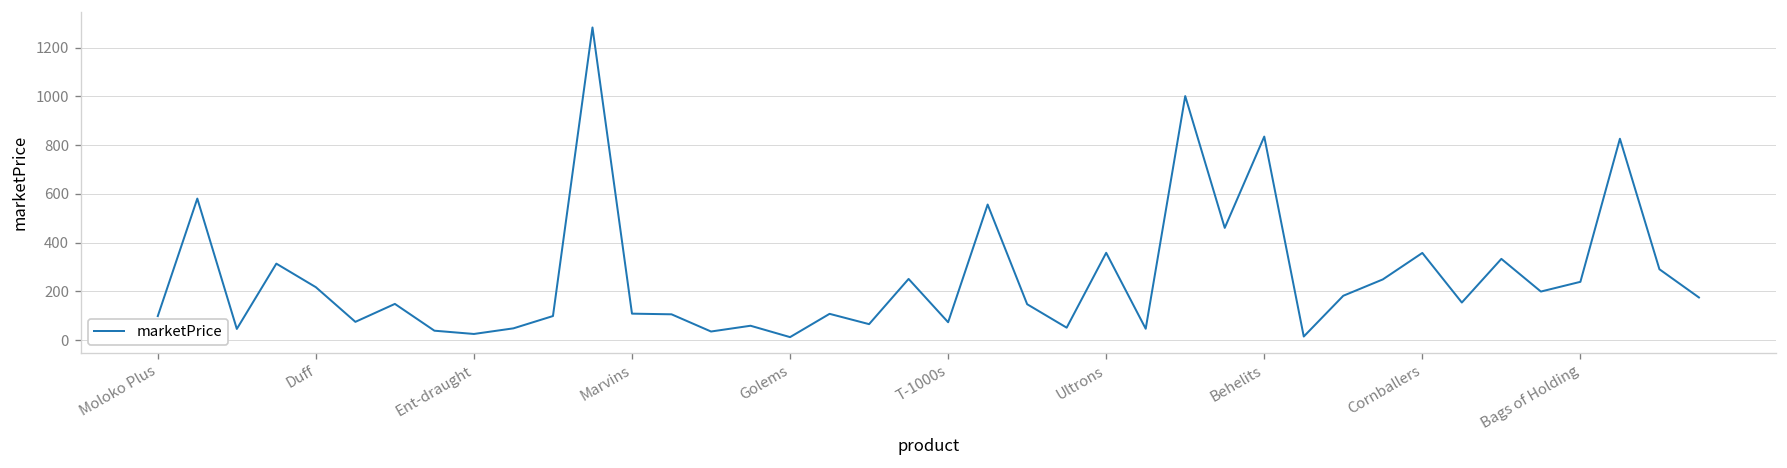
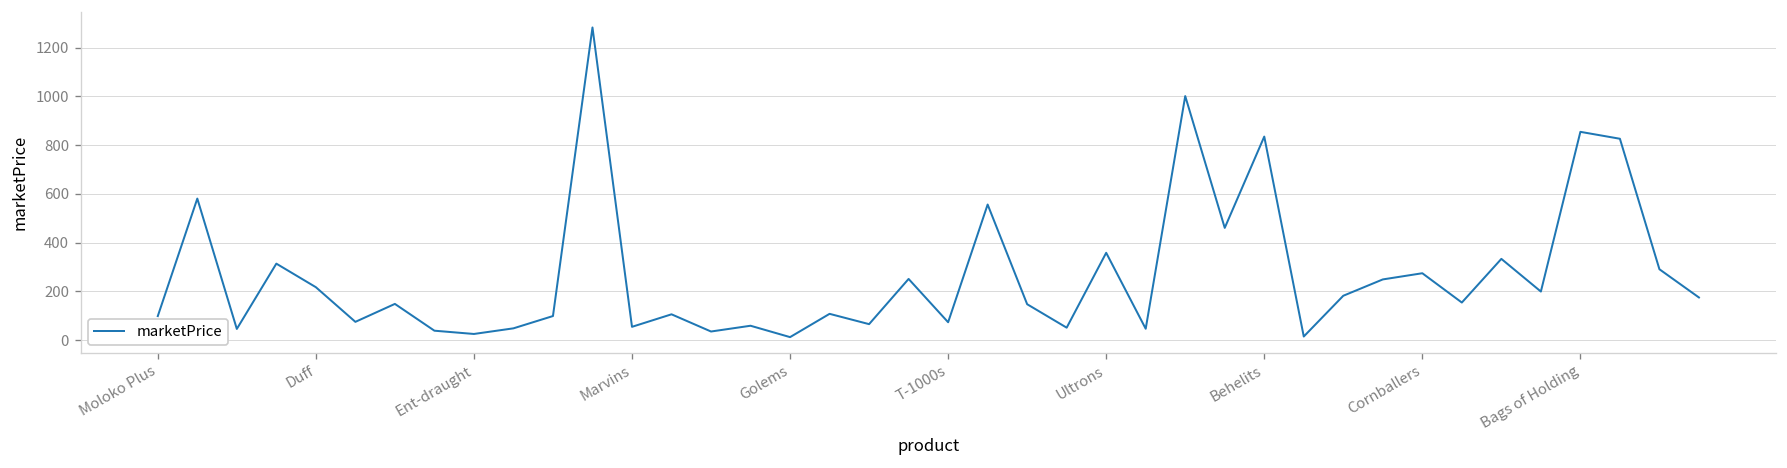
Marvins: 110 -> 50
Cornballers: 360 -> 270
Bags of Holding: 240 -> 850
